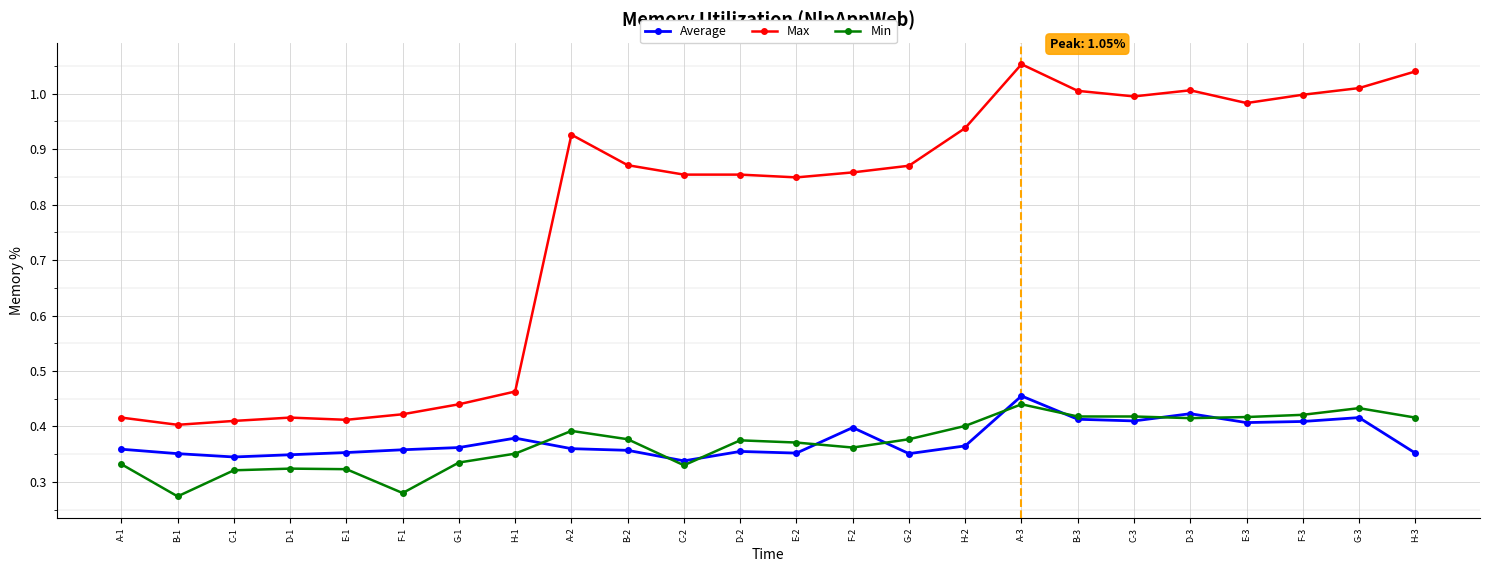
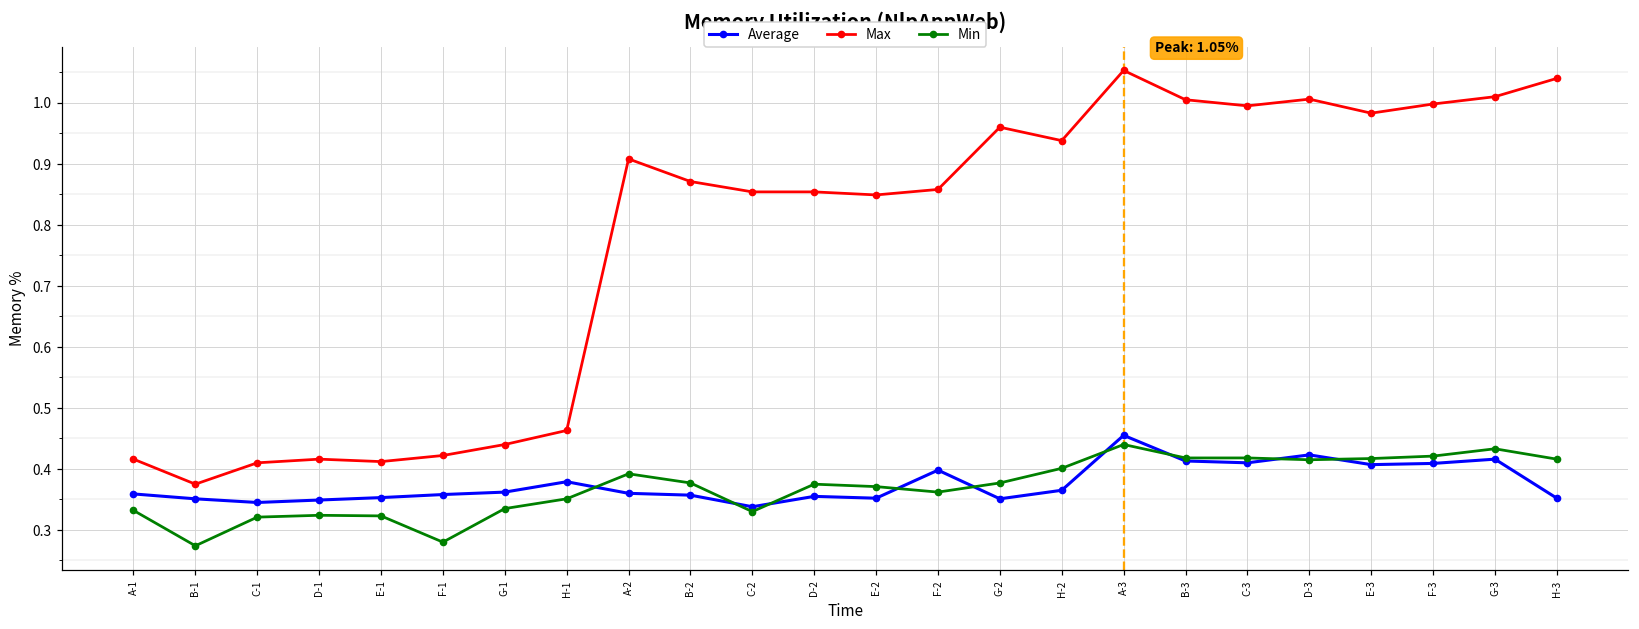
Max, B-1: 0.40 -> 0.38
Max, A-2: 0.93 -> 0.91
Max, G-2: 0.87 -> 0.96
